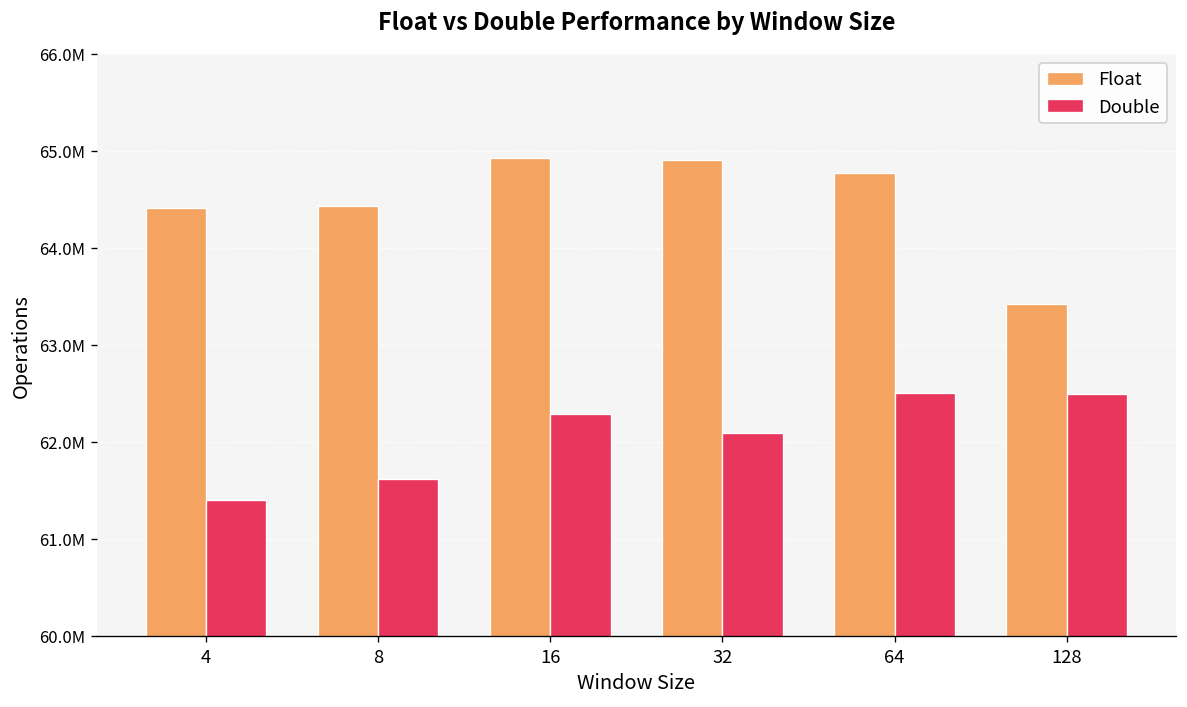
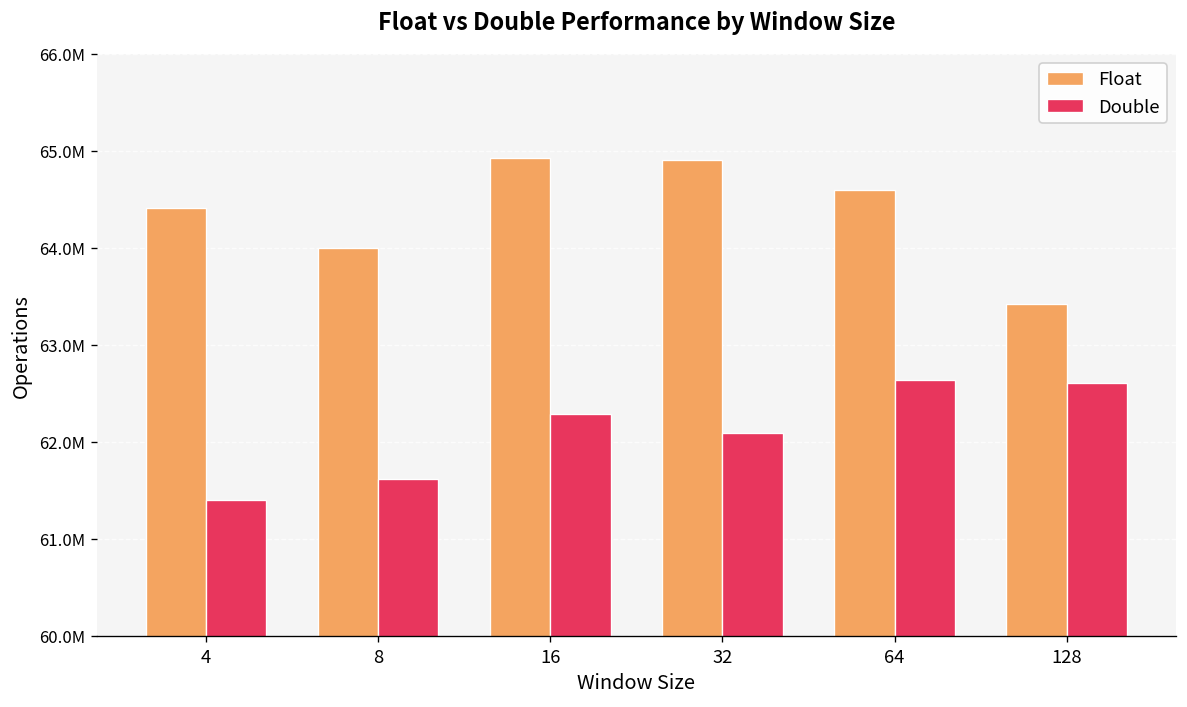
Float, 8: 64400000 -> 64000000
Float, 64: 64800000 -> 64600000
Double, 64: 62500000 -> 62600000
Double, 128: 62500000 -> 62600000
